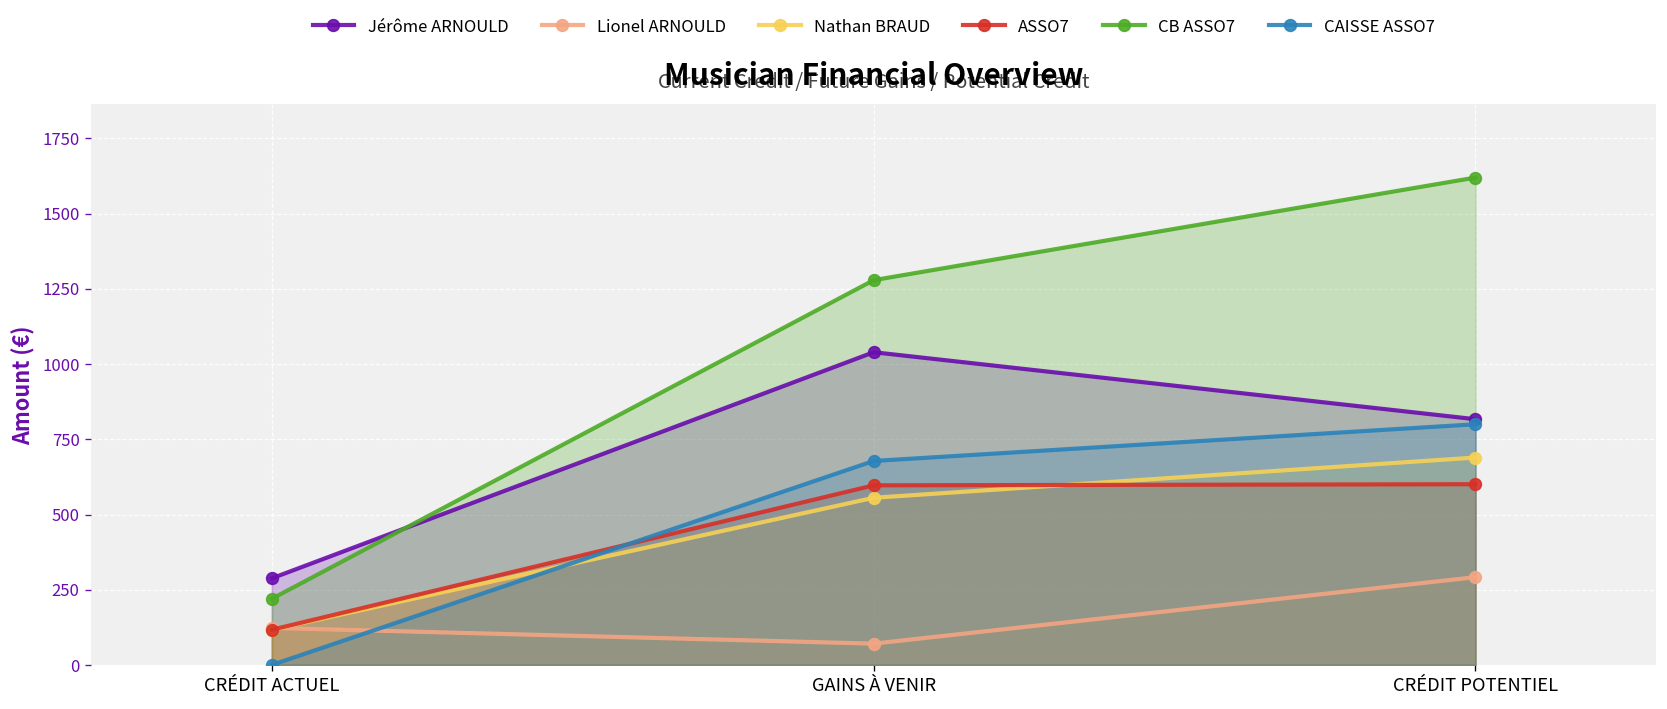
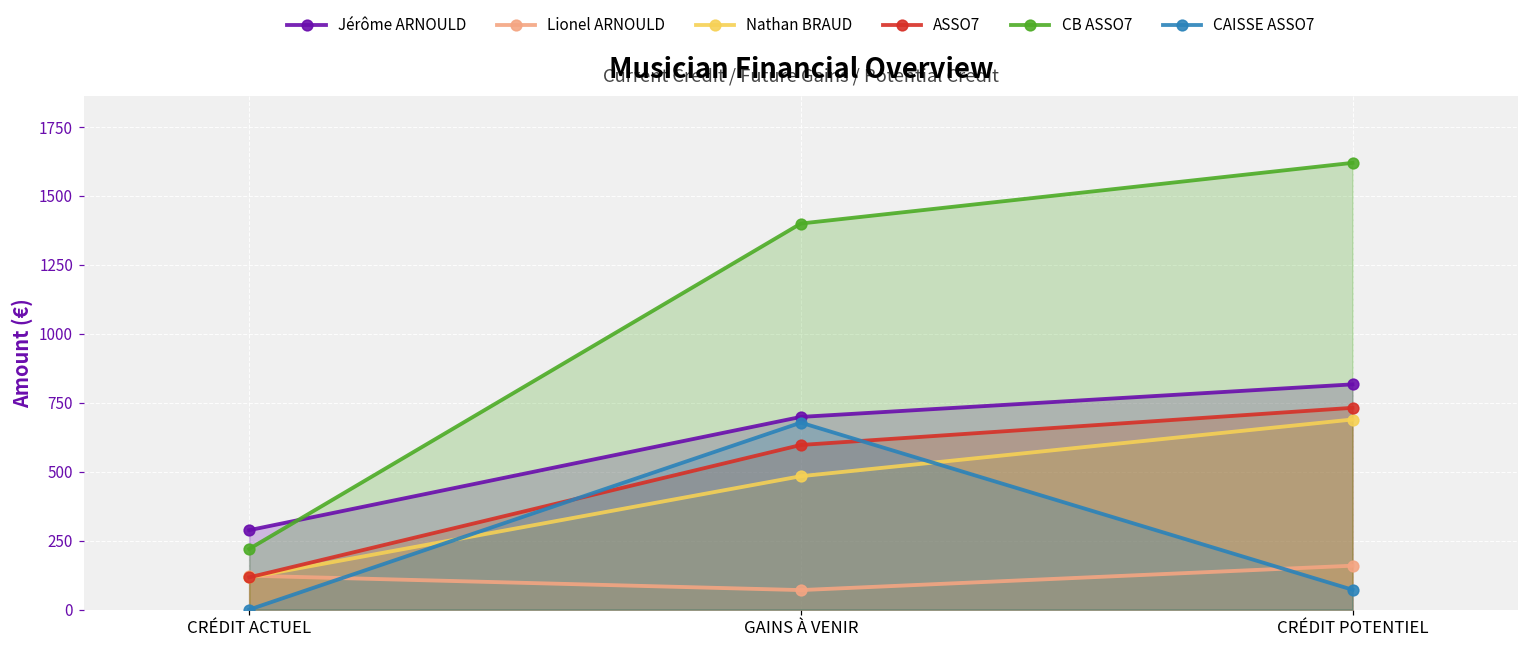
Jérôme ARNOULD, GAINS À VENIR: 1040 -> 700
Nathan BRAUD, GAINS À VENIR: 560 -> 480
CB ASSO7, GAINS À VENIR: 1280 -> 1400
Lionel ARNOULD, CRÉDIT POTENTIEL: 290 -> 160
ASSO7, CRÉDIT POTENTIEL: 600 -> 730
CAISSE ASSO7, CRÉDIT POTENTIEL: 800 -> 70
